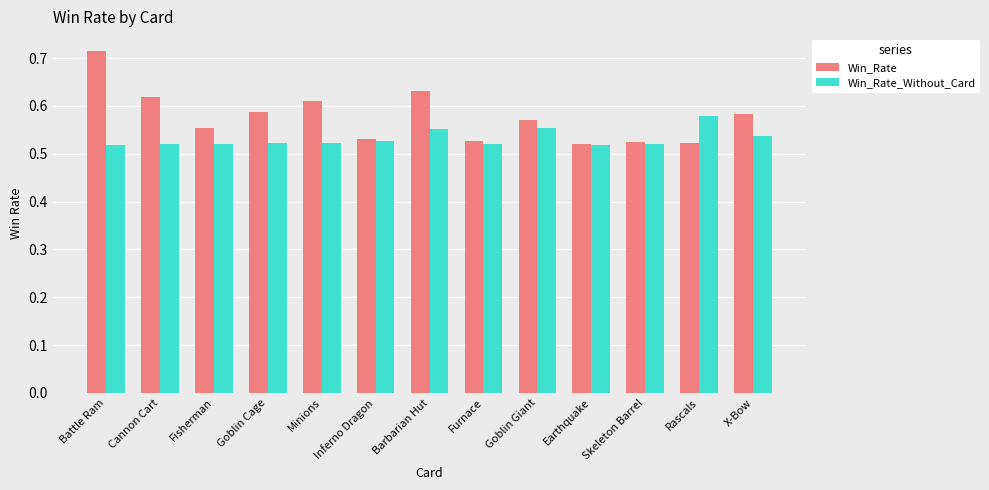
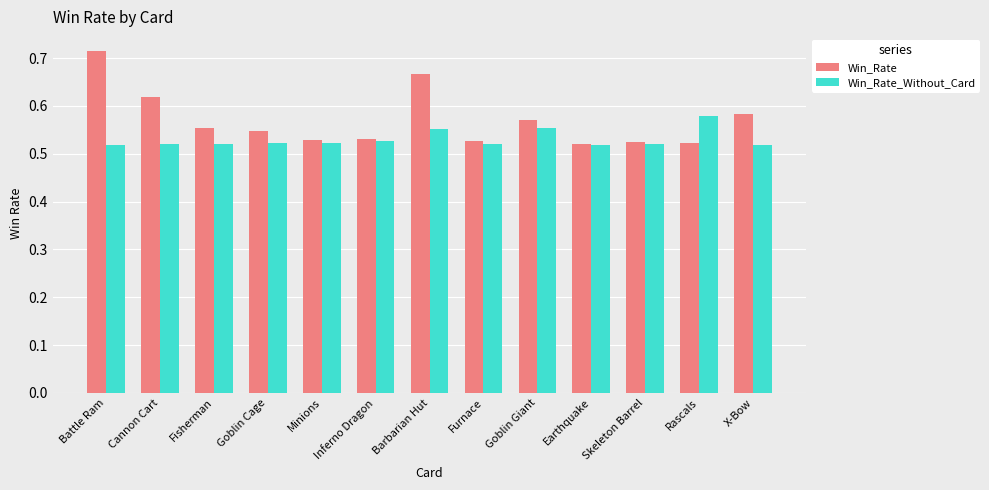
Win_Rate, Goblin Cage: 0.59 -> 0.55
Win_Rate, Minions: 0.61 -> 0.53
Win_Rate, Barbarian Hut: 0.63 -> 0.67
Win_Rate_Without_Card, X-Bow: 0.54 -> 0.52
